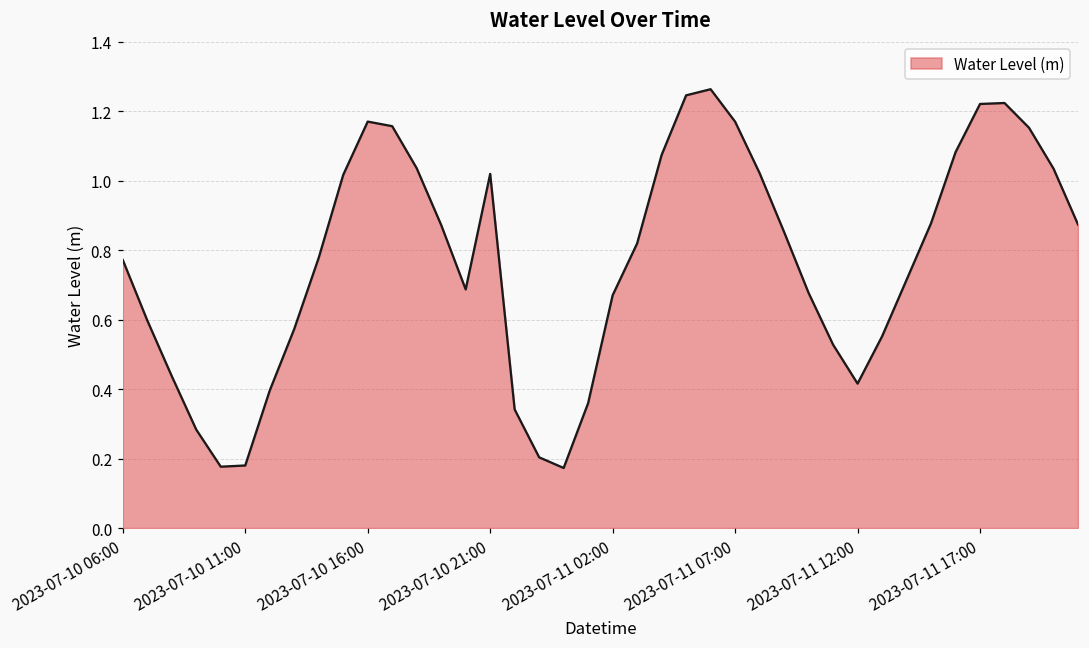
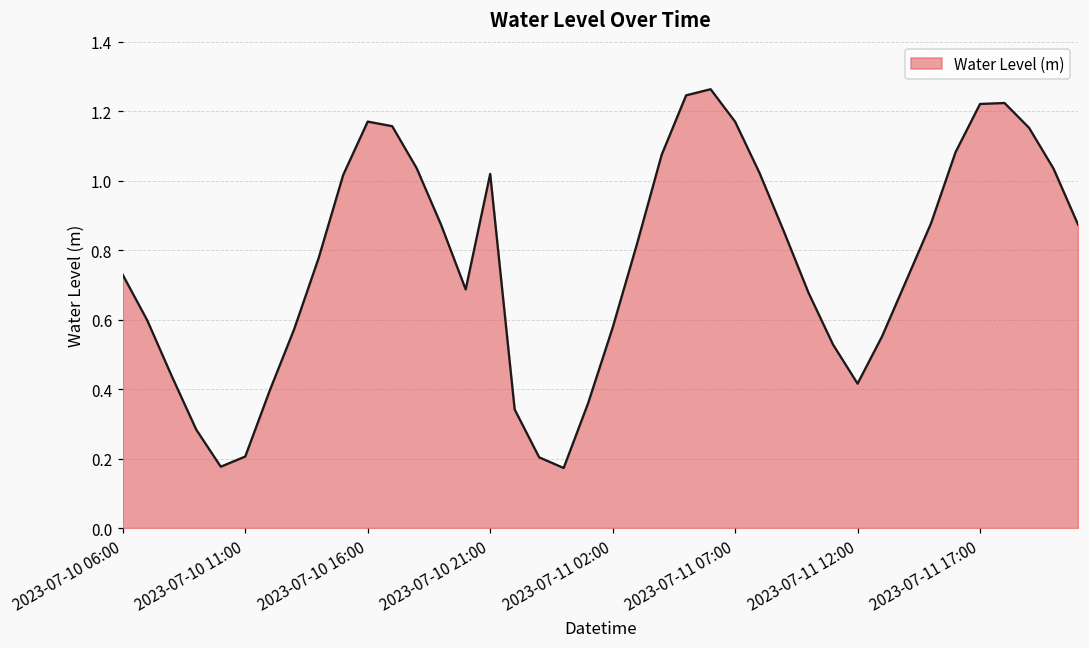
2023-07-10 06:00: 0.77 -> 0.73
2023-07-10 11:00: 0.18 -> 0.21
2023-07-11 02:00: 0.67 -> 0.58
